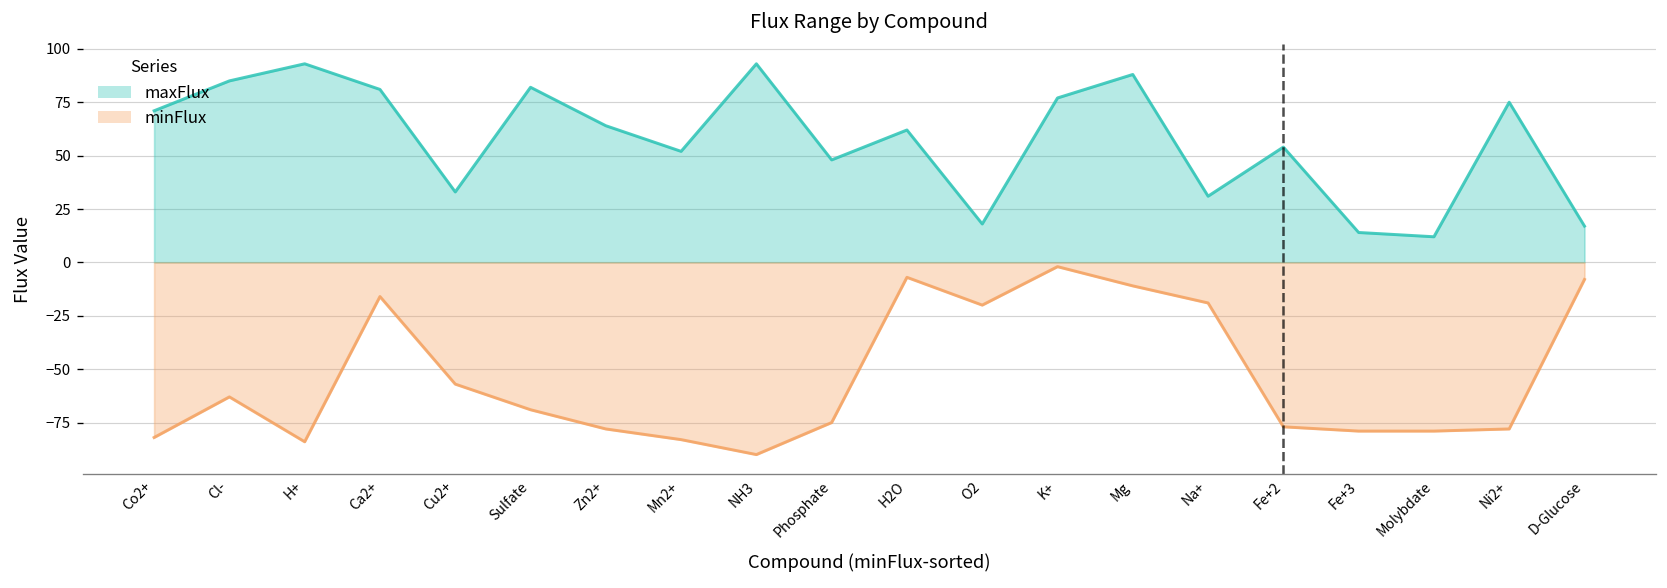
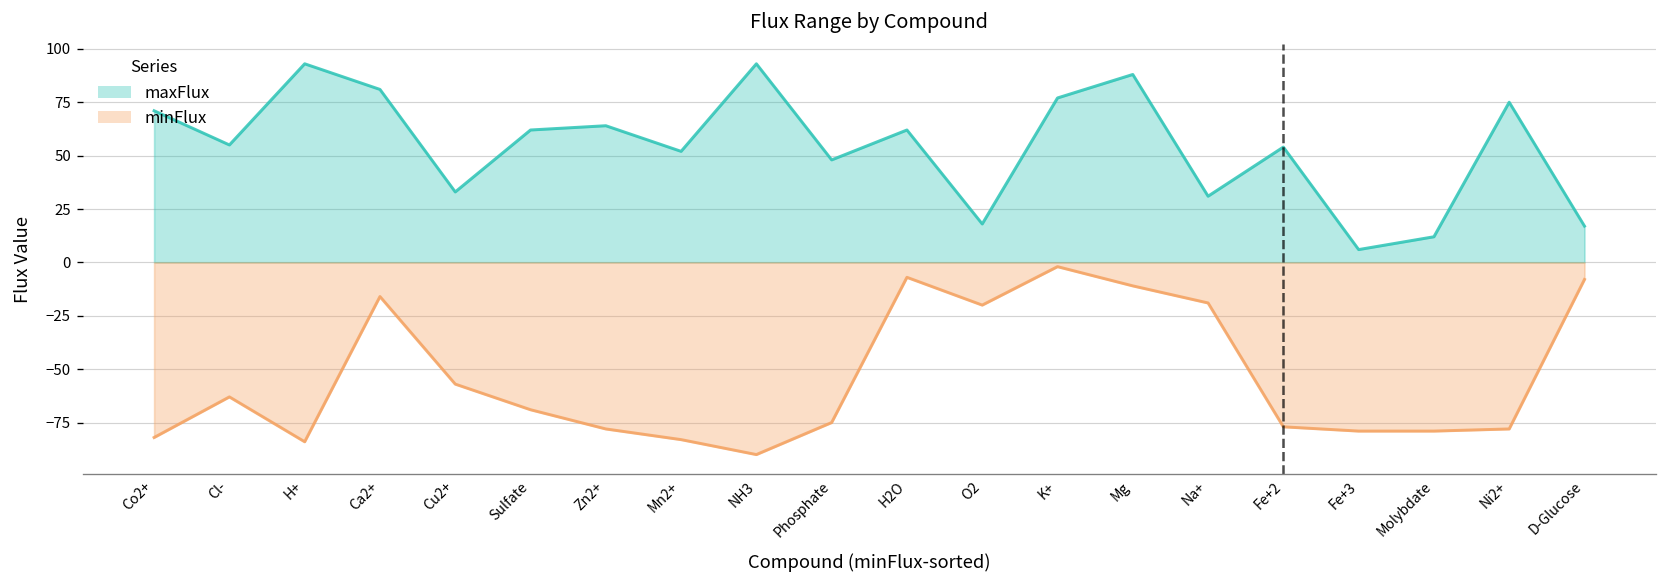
maxFlux, Cl-: 85 -> 55
maxFlux, Sulfate: 82 -> 62
maxFlux, Fe+3: 14 -> 6
